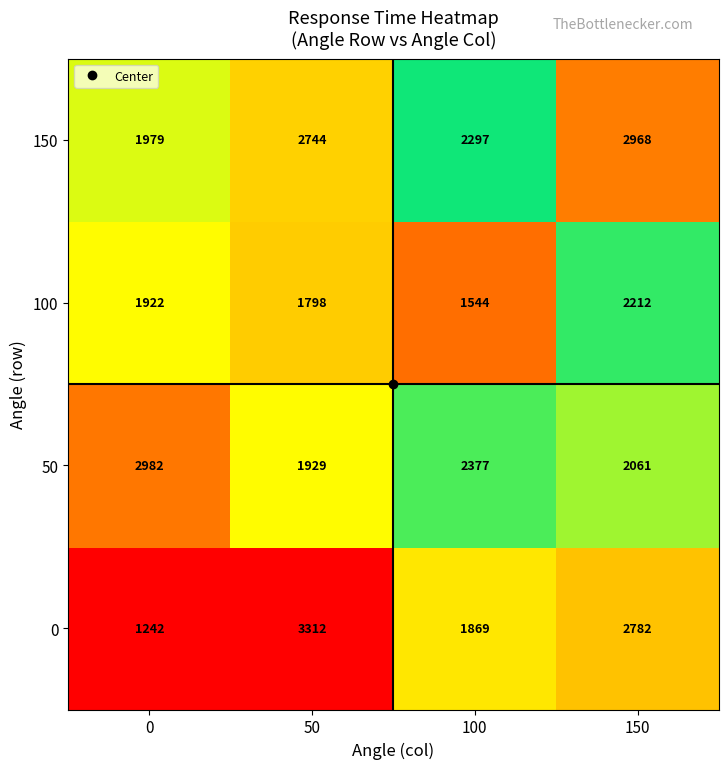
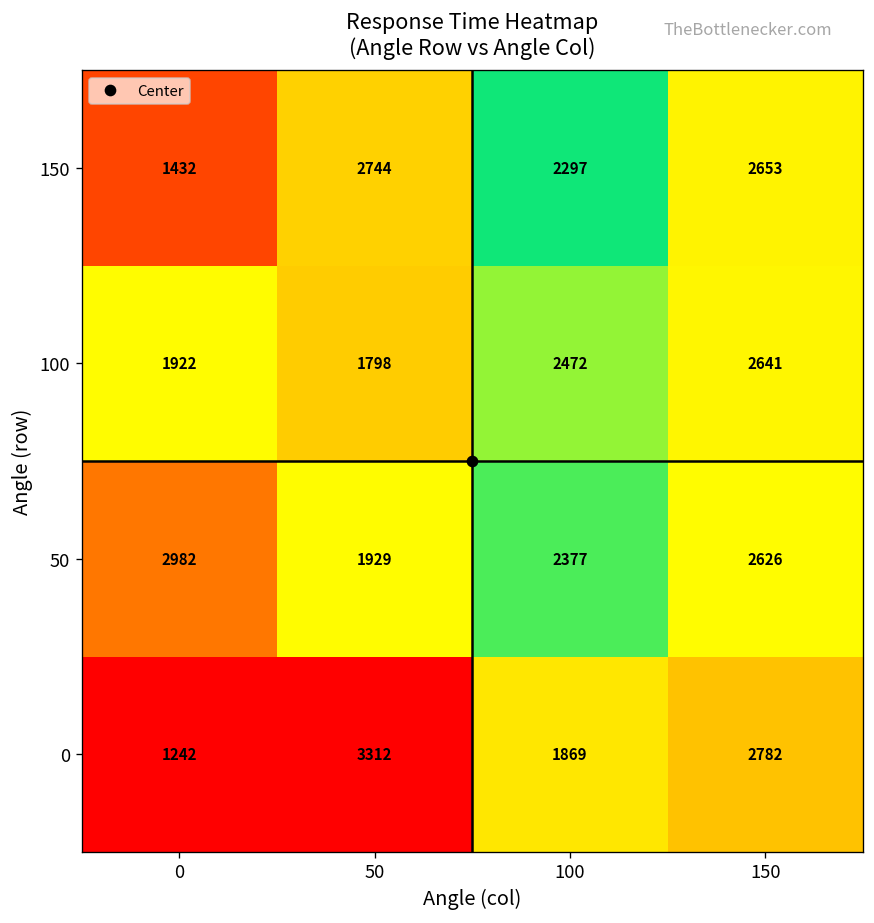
150, 0: 1979 -> 1432
150, 150: 2968 -> 2653
100, 100: 1544 -> 2472
100, 150: 2212 -> 2641
50, 150: 2061 -> 2626
